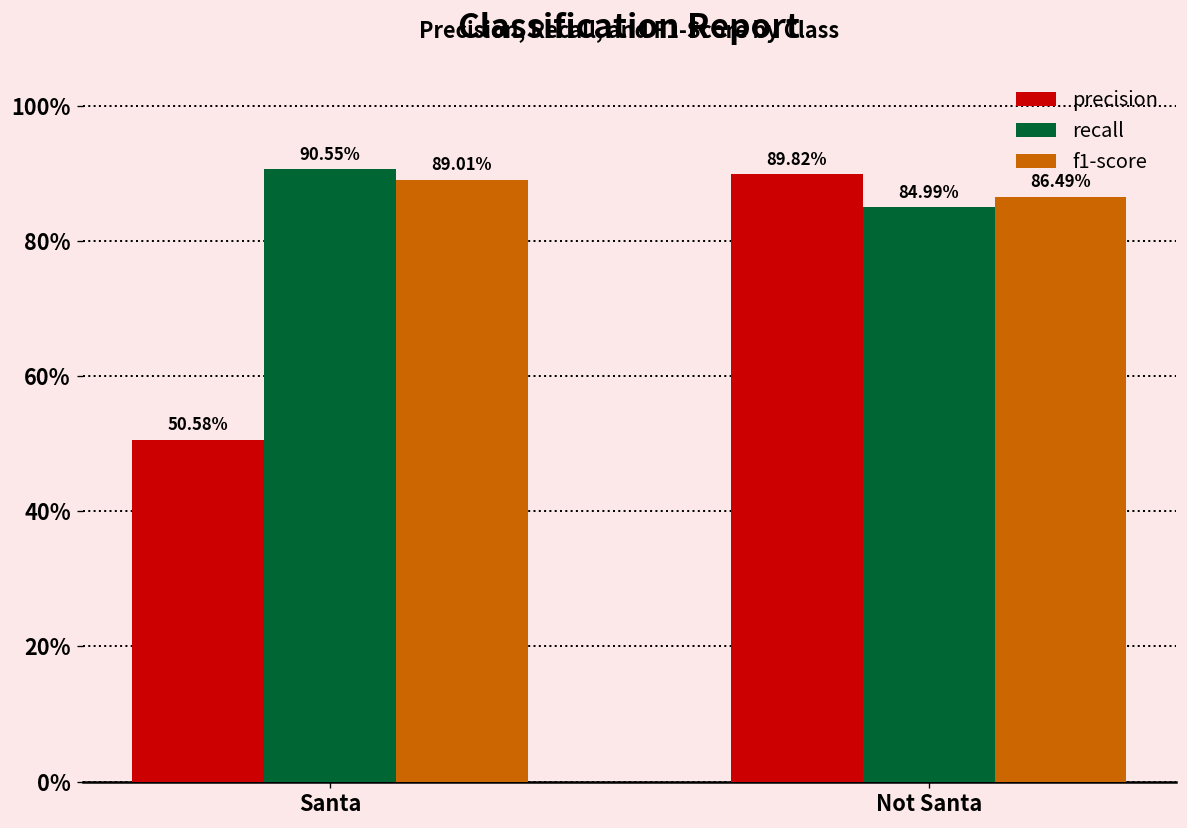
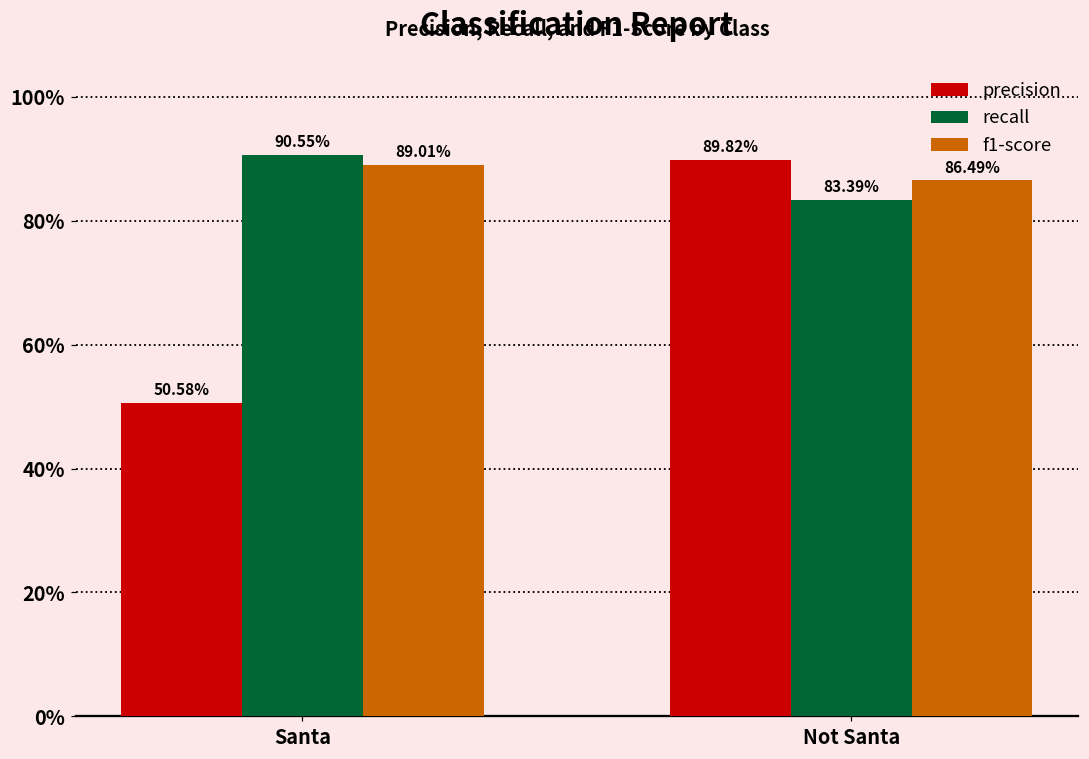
recall, Not Santa: 84.99% -> 83.39%
